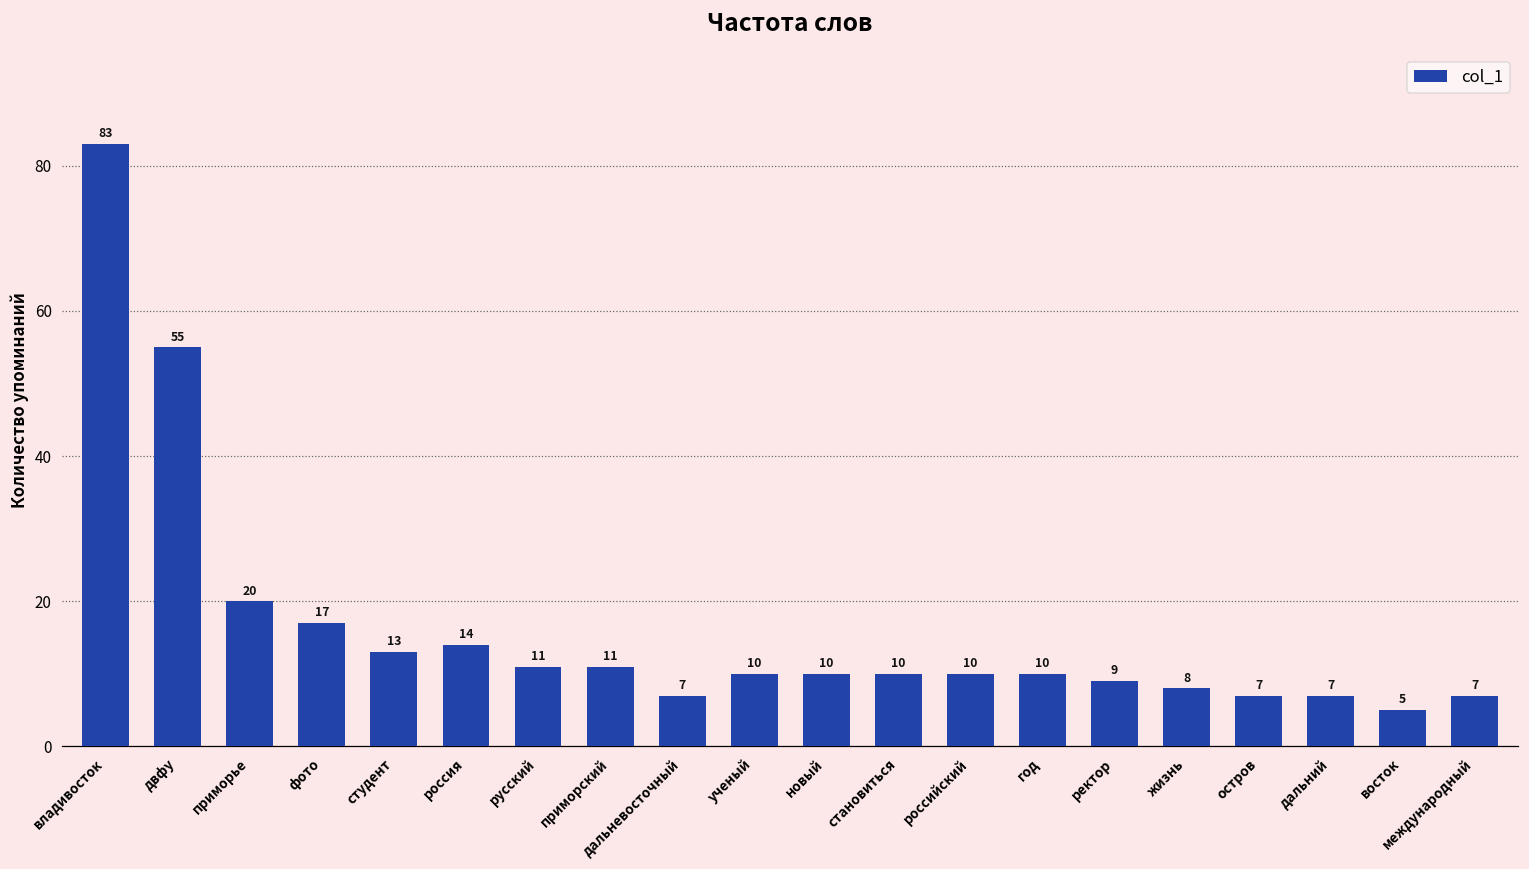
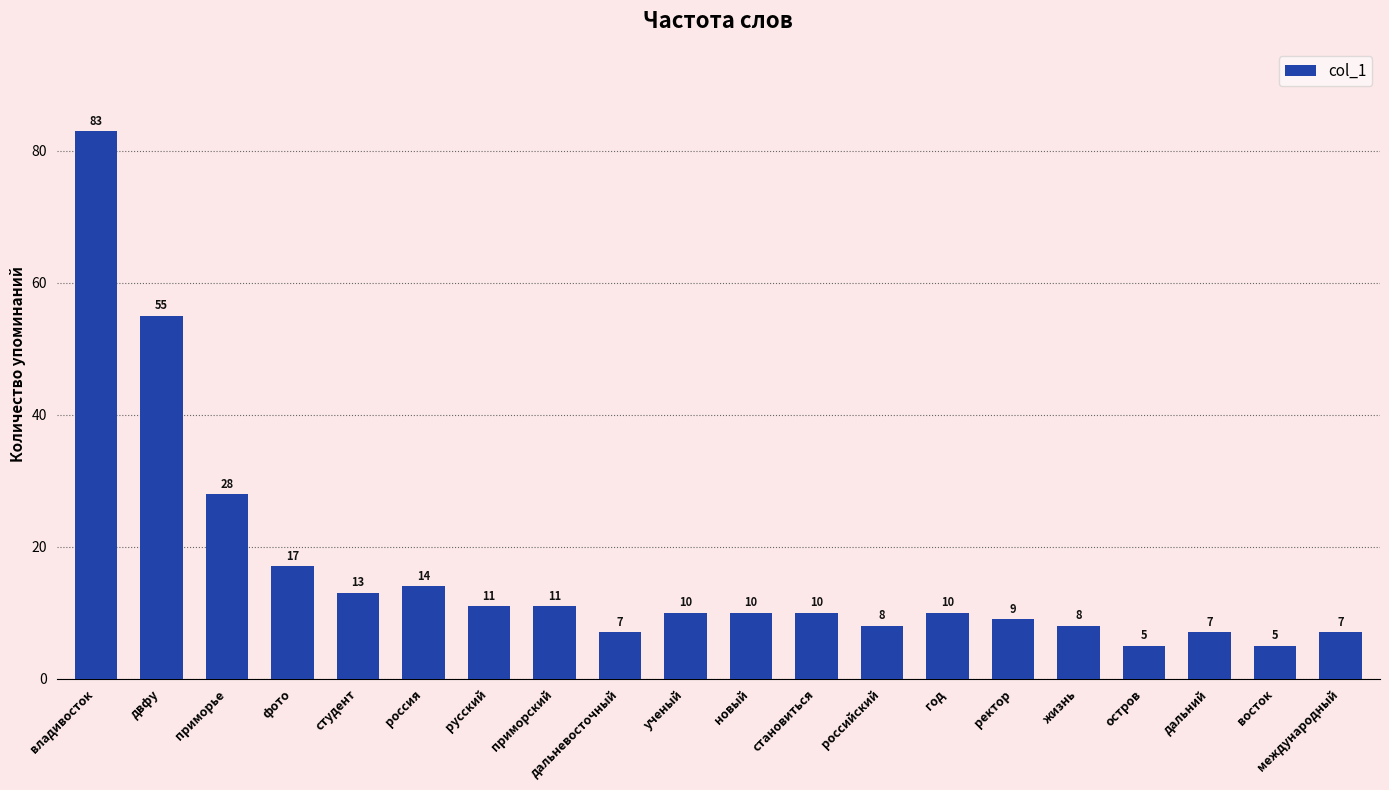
приморье: 20 -> 28
российский: 10 -> 8
остров: 7 -> 5
